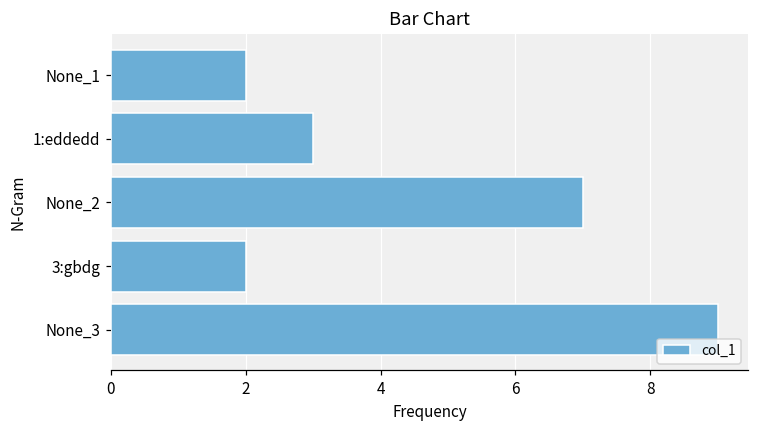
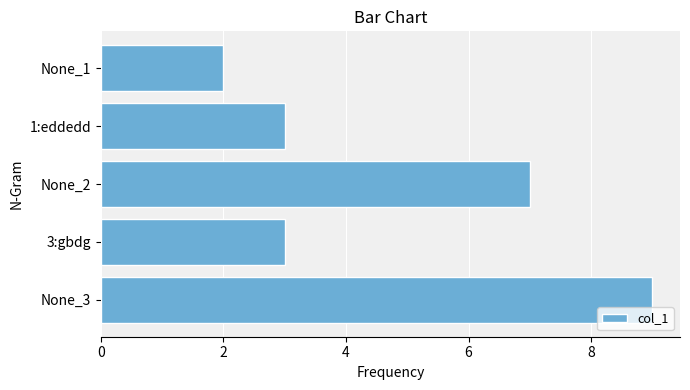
3:gbdg: 2 -> 3
